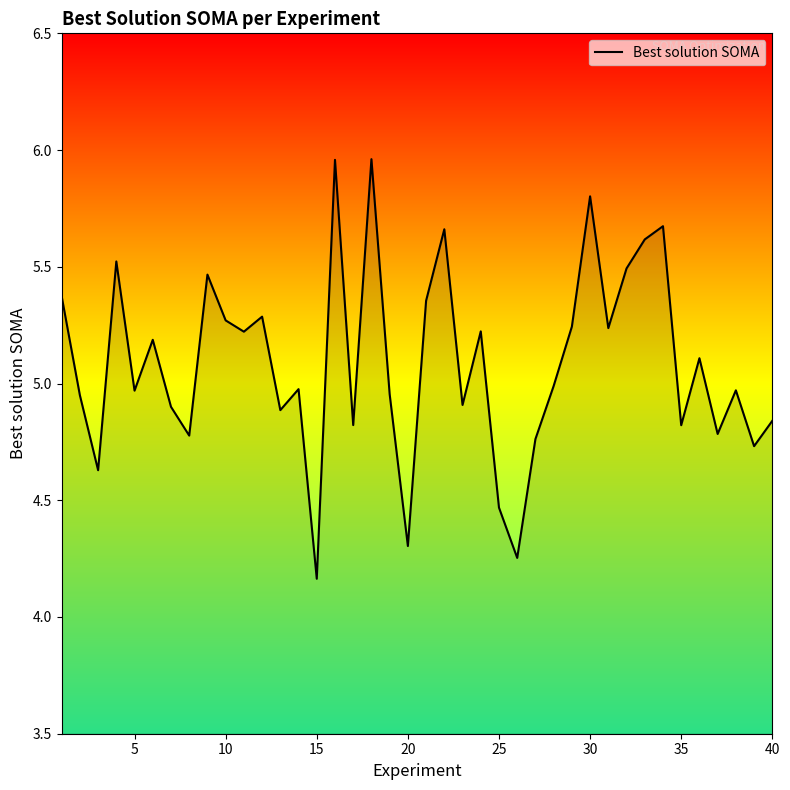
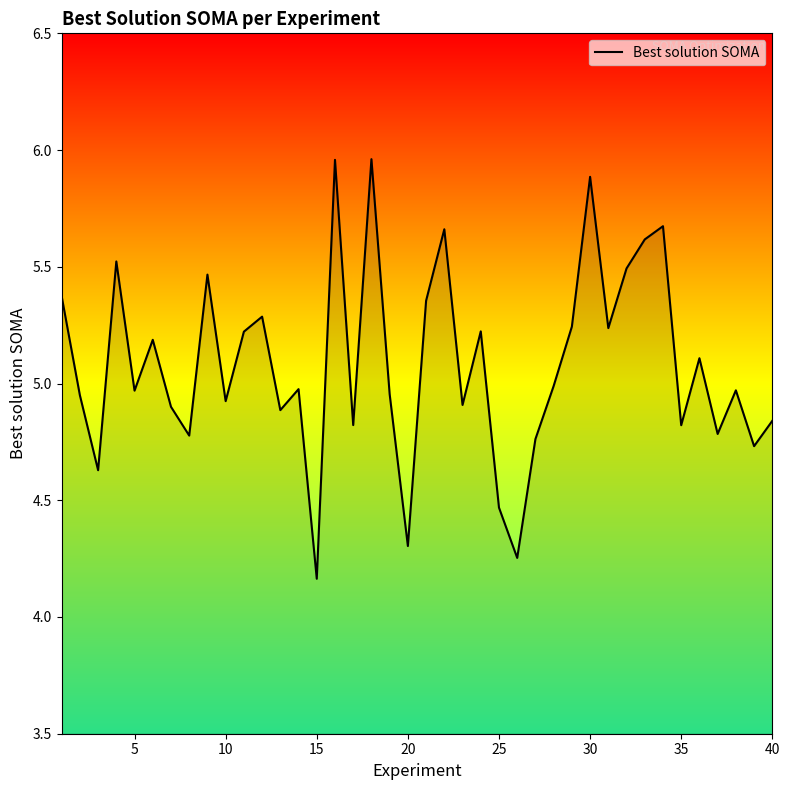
10: 5.27 -> 4.92
30: 5.80 -> 5.89
